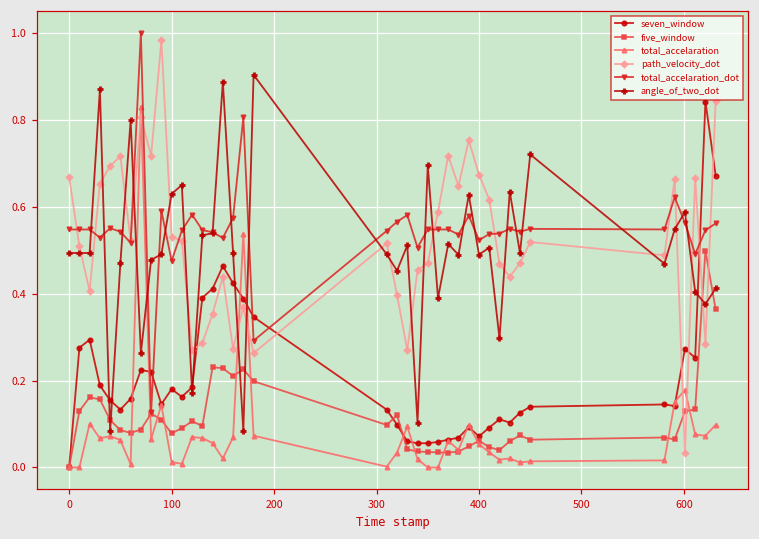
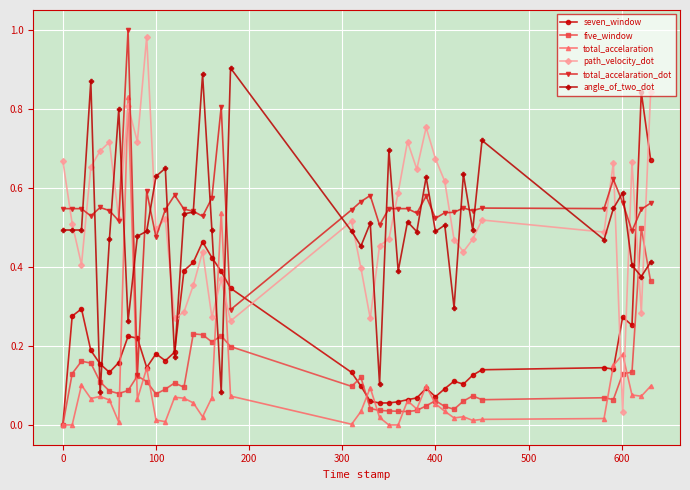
path_velocity_dot, 100: 0.53 -> 0.50
